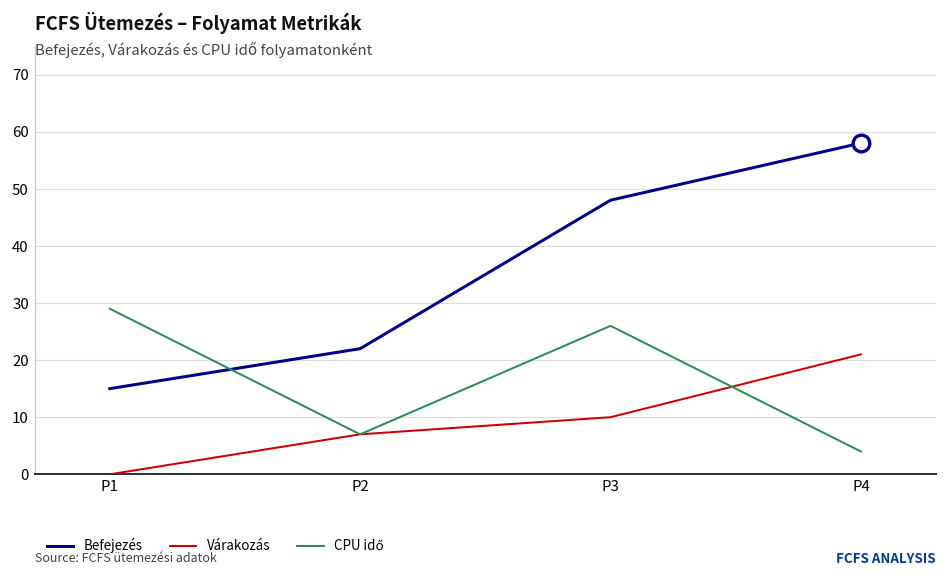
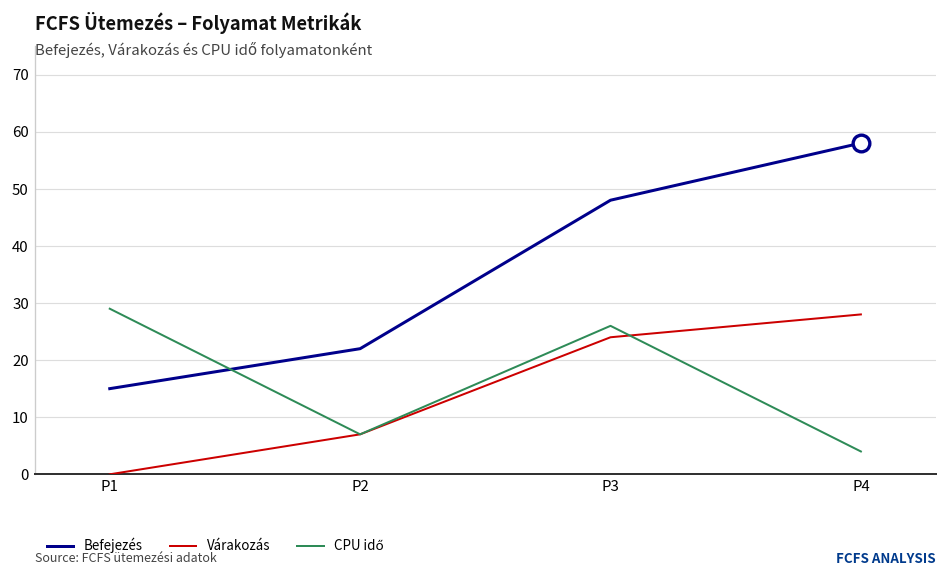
Várakozás, P3: 10 -> 24
Várakozás, P4: 21 -> 28
